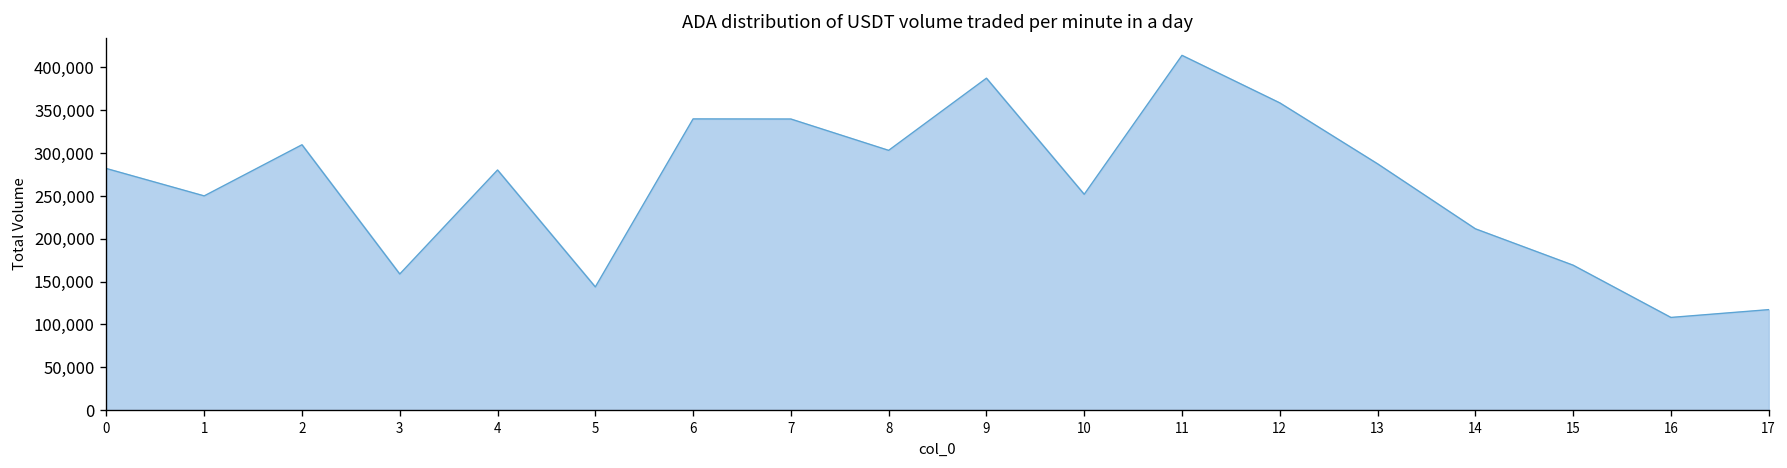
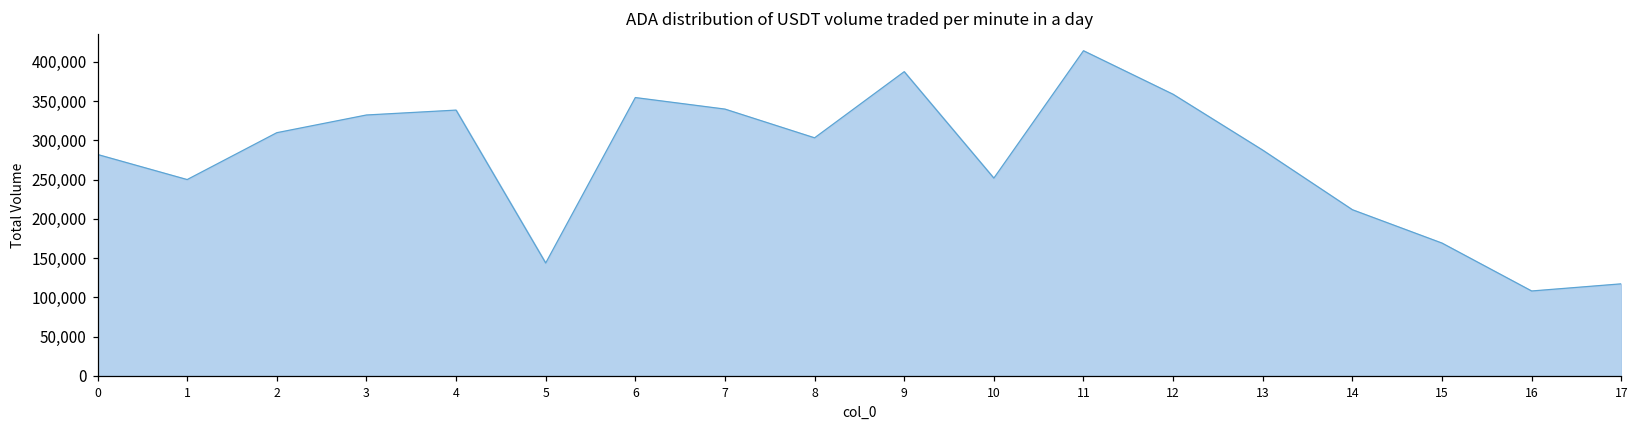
3: 160,000 -> 330,000
4: 280,000 -> 340,000
6: 340,000 -> 350,000
